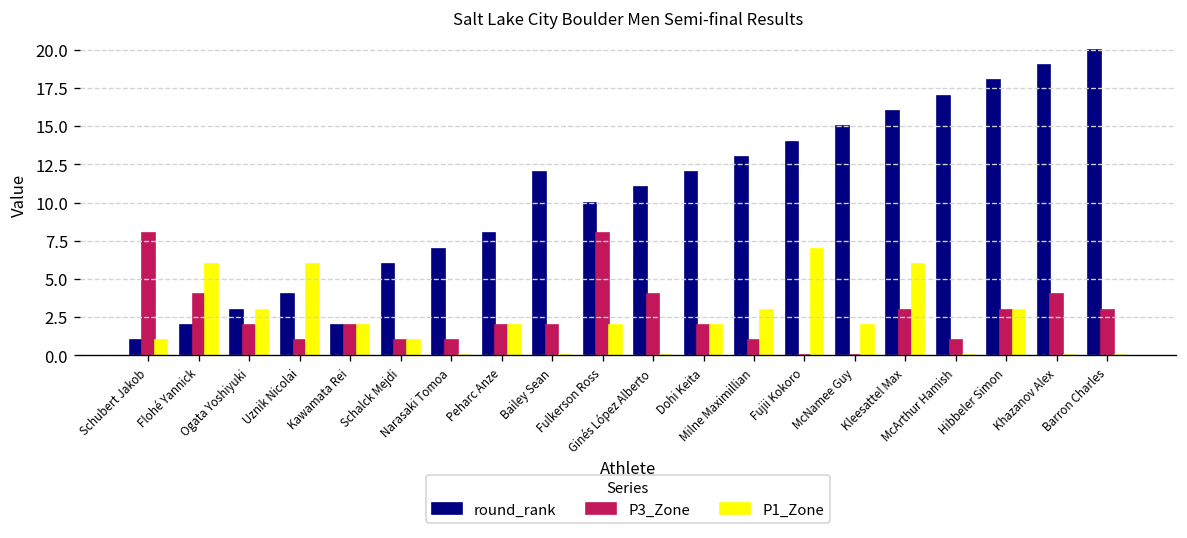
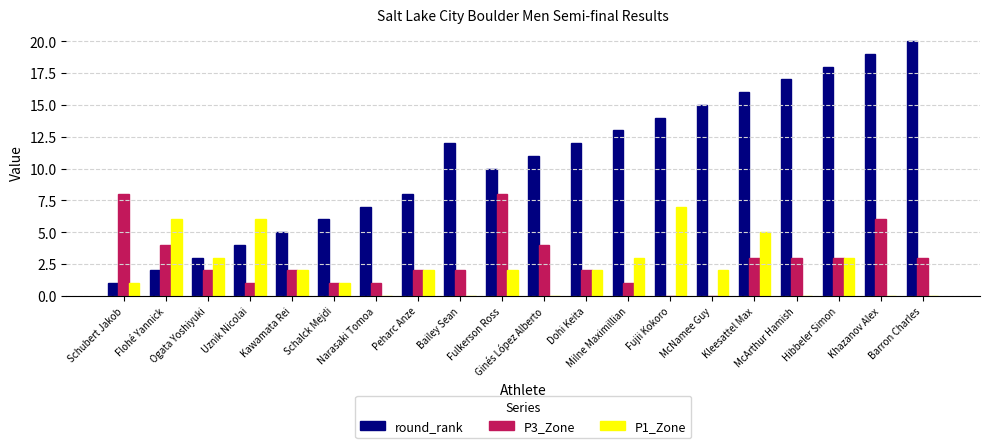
round_rank, Kawamata Rei: 2 -> 5
P1_Zone, Kleesattel Max: 6 -> 5
P3_Zone, McArthur Hamish: 1 -> 3
P3_Zone, Khazanov Alex: 4 -> 6
